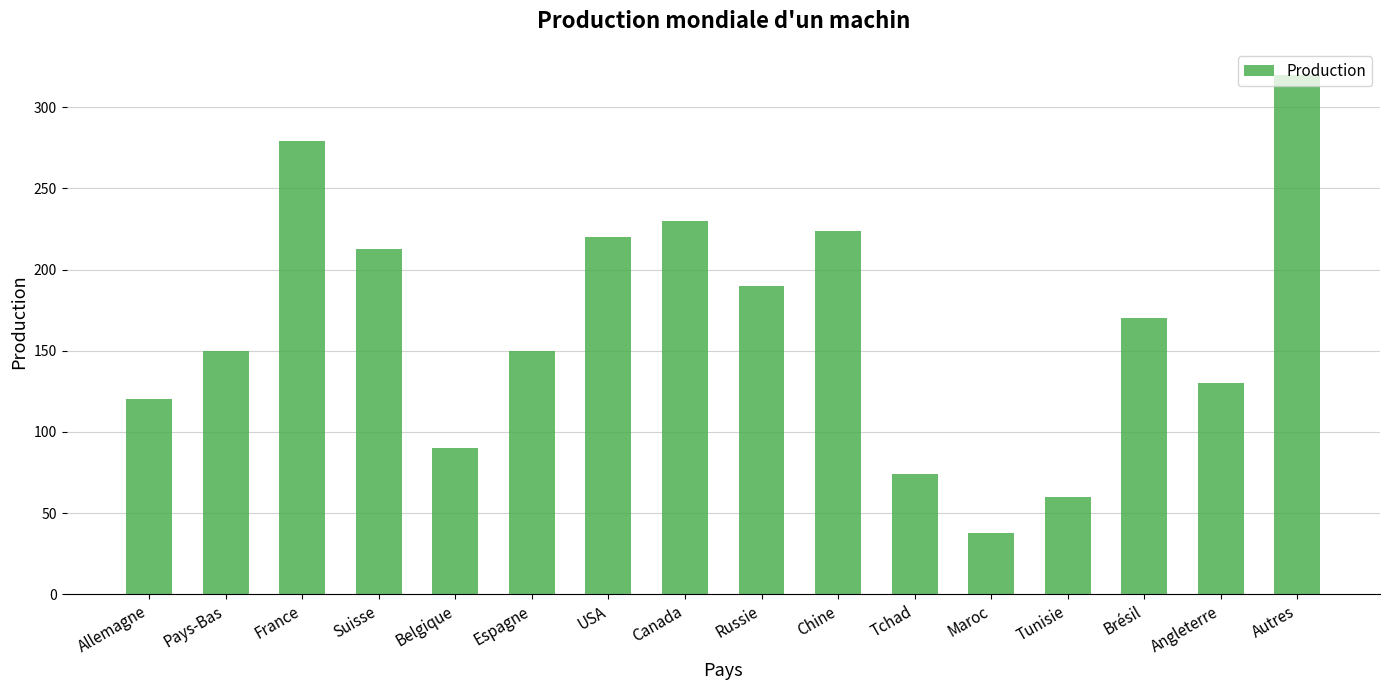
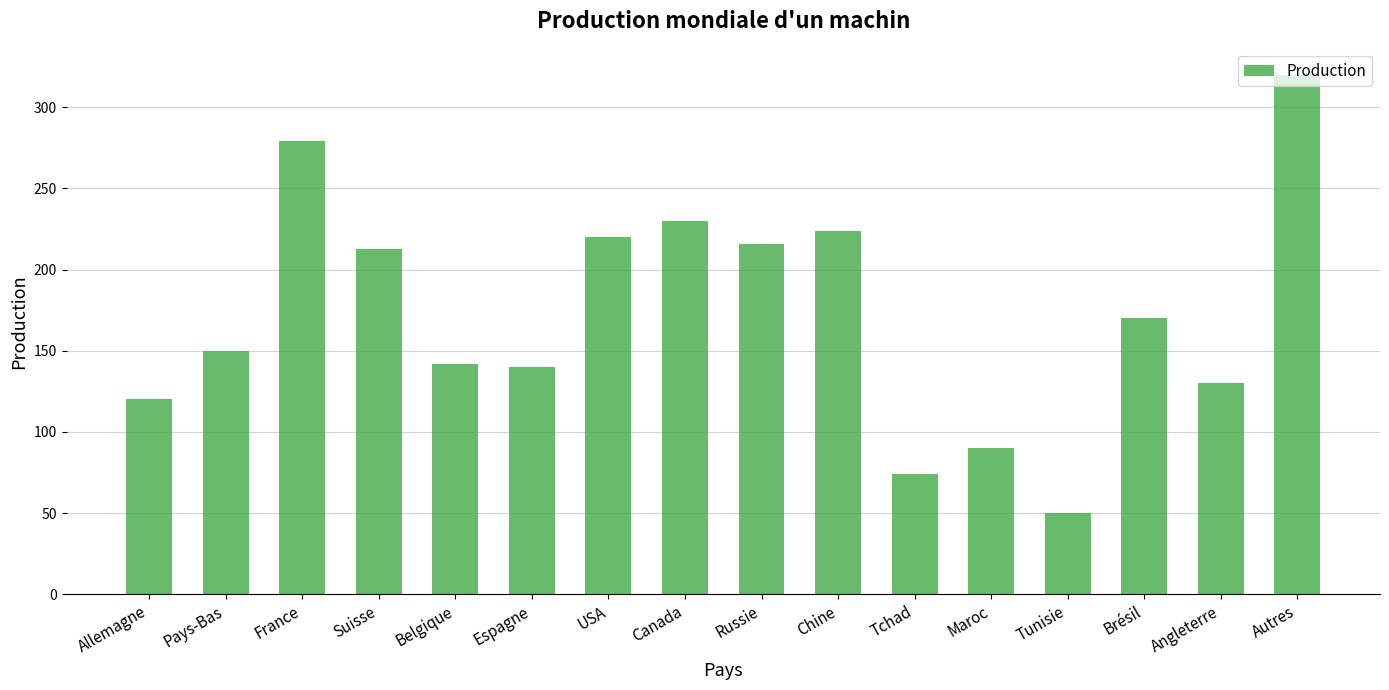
Belgique: 90 -> 142
Espagne: 150 -> 140
Russie: 190 -> 216
Maroc: 38 -> 90
Tunisie: 60 -> 50
